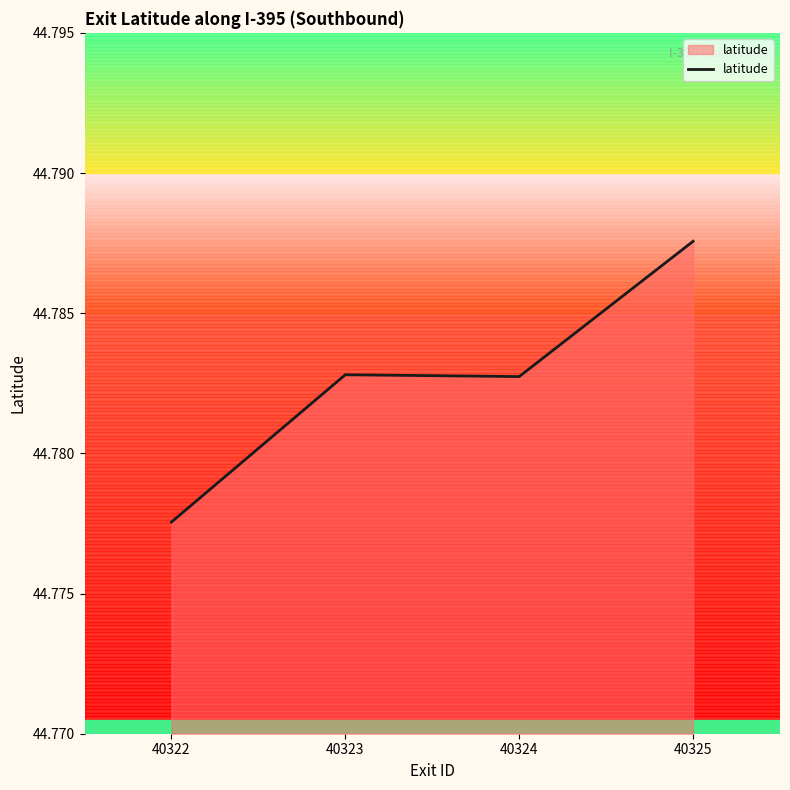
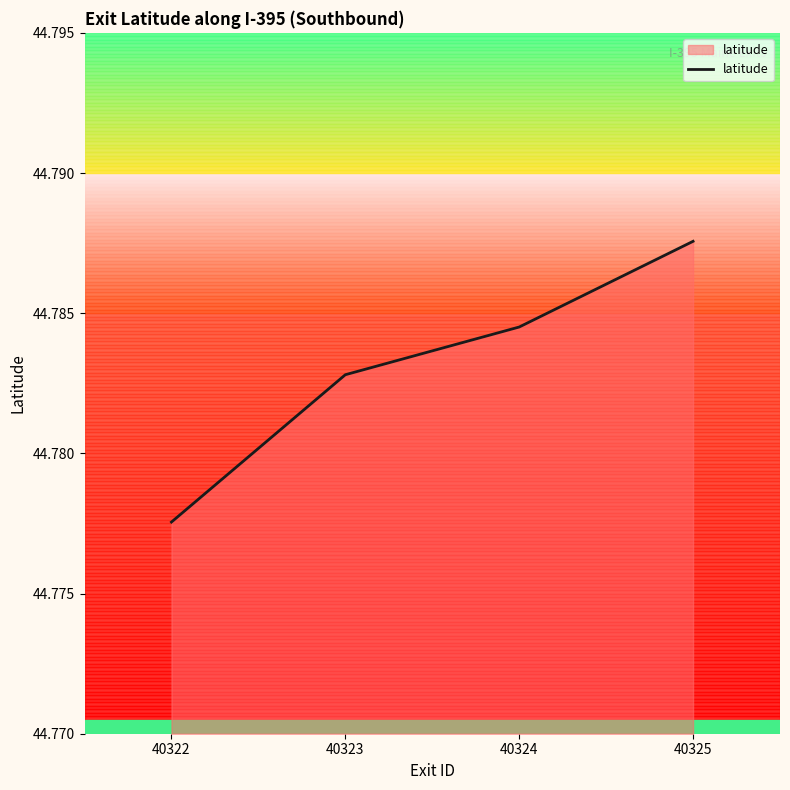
40324: 44.7827 -> 44.7845
